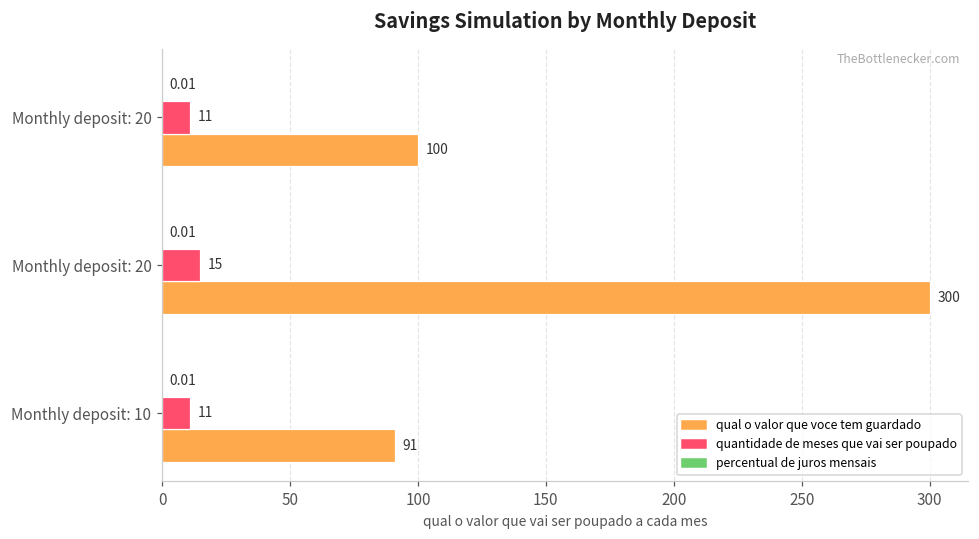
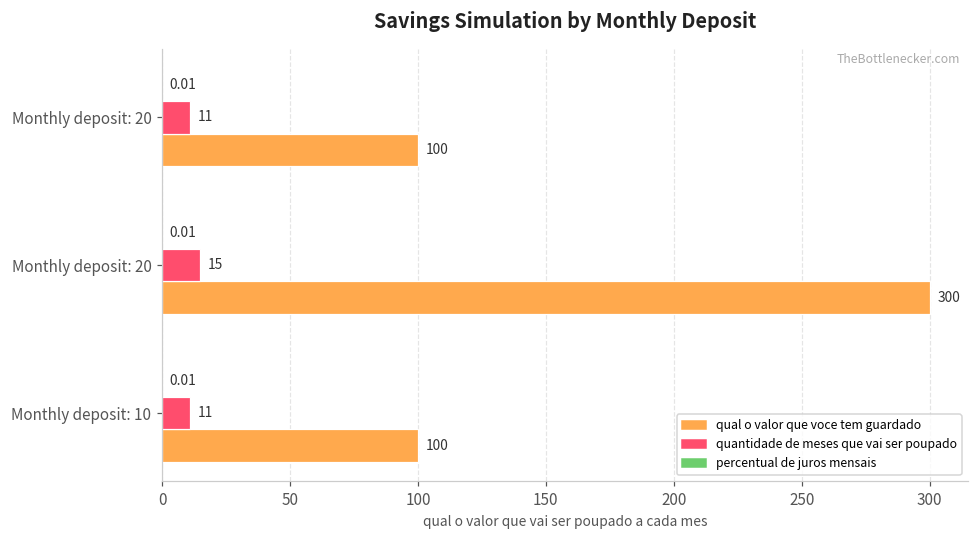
qual o valor que voce tem guardado, Monthly deposit: 10: 91 -> 100
